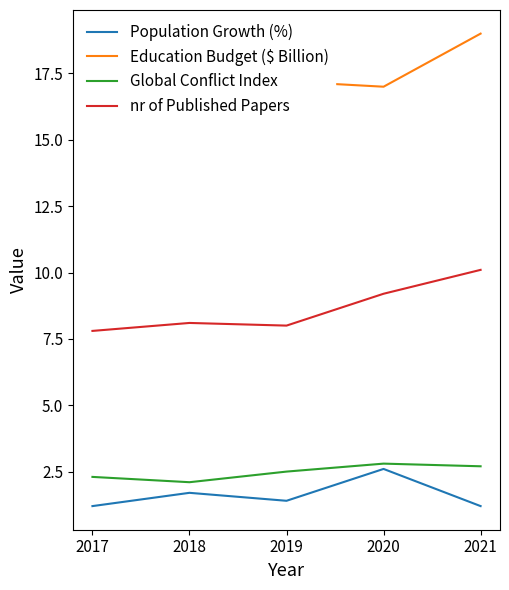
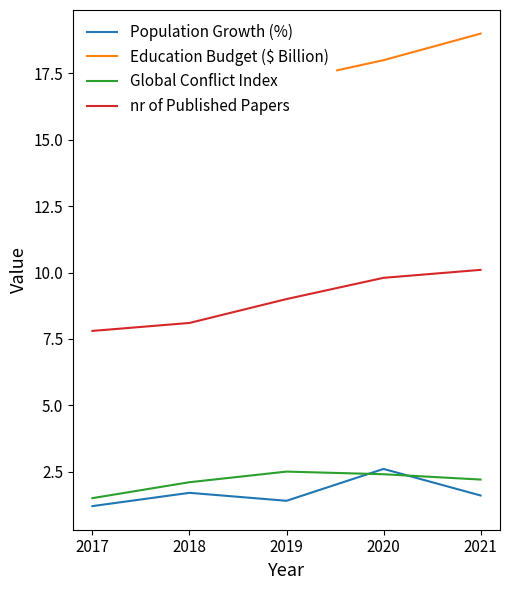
Global Conflict Index, 2017: 2.3 -> 1.5
nr of Published Papers, 2019: 8 -> 9
Education Budget ($ Billion), 2020: 17 -> 18
Global Conflict Index, 2020: 2.8 -> 2.4
nr of Published Papers, 2020: 9.2 -> 9.8
Population Growth (%), 2021: 1.2 -> 1.6
Global Conflict Index, 2021: 2.7 -> 2.2
